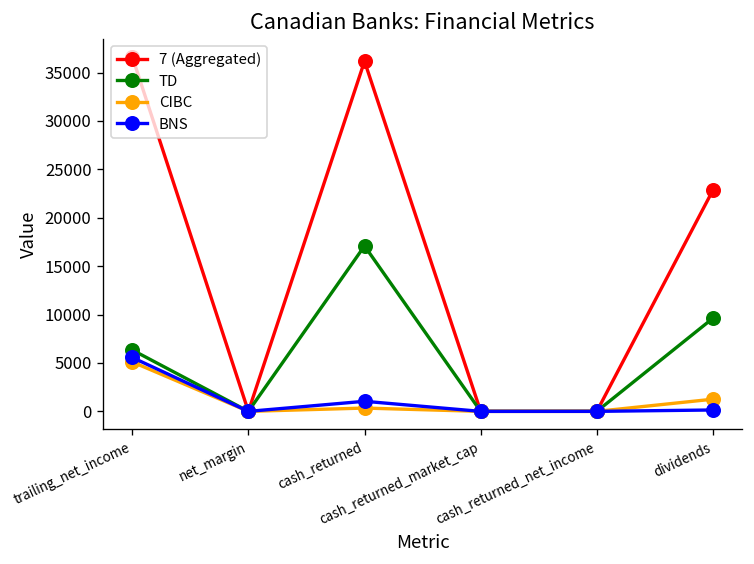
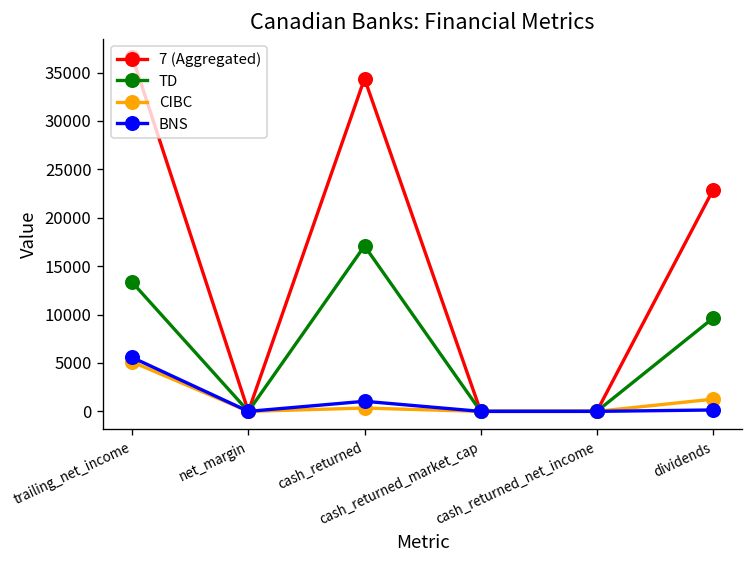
TD, trailing_net_income: 6000 -> 13000
7 (Aggregated), cash_returned: 36000 -> 34000
